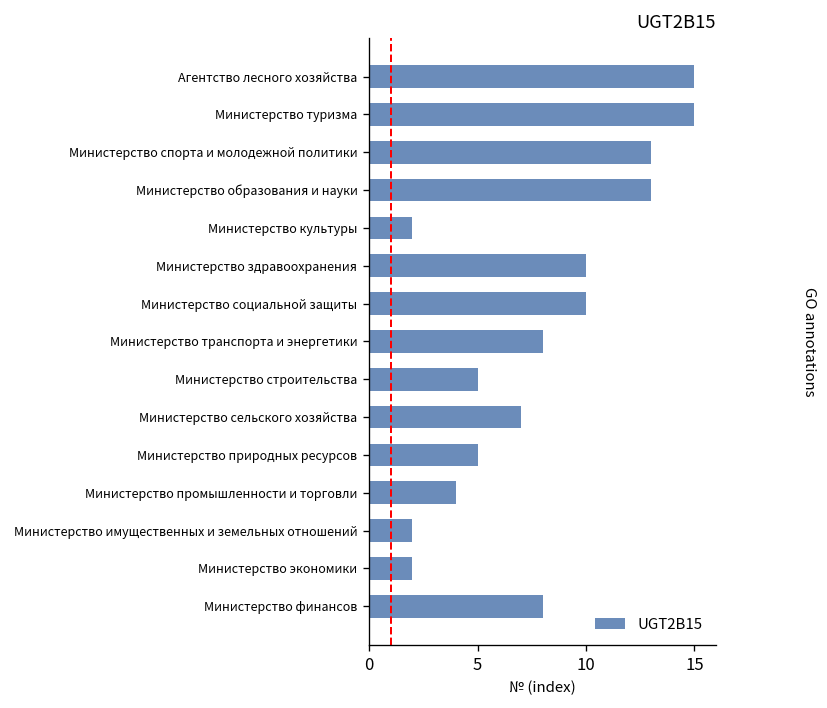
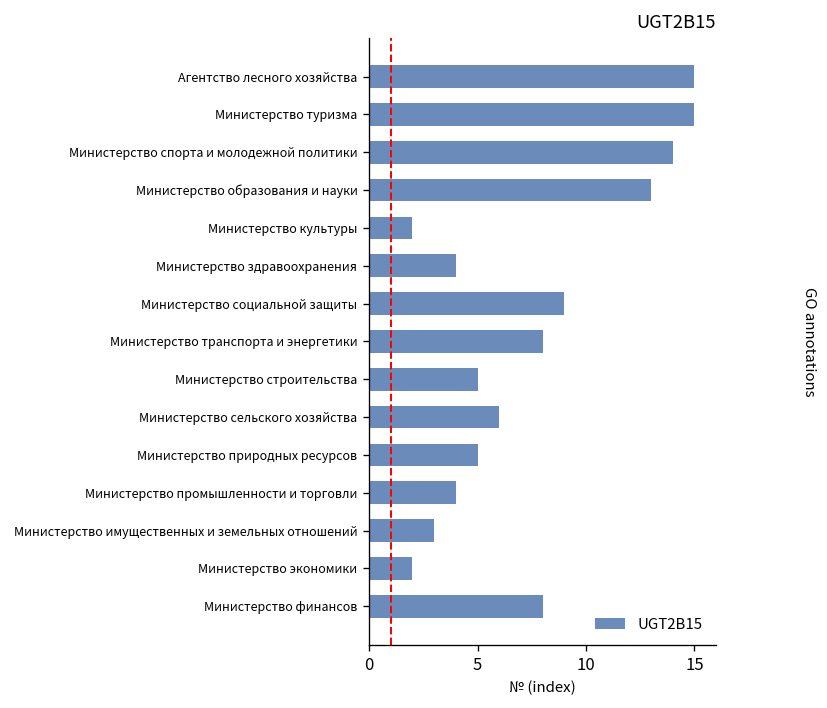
Министерство спорта и молодежной политики: 13 -> 14
Министерство здравоохранения: 10 -> 4
Министерство социальной защиты: 10 -> 9
Министерство сельского хозяйства: 7 -> 6
Министерство имущественных и земельных отношений: 2 -> 3
